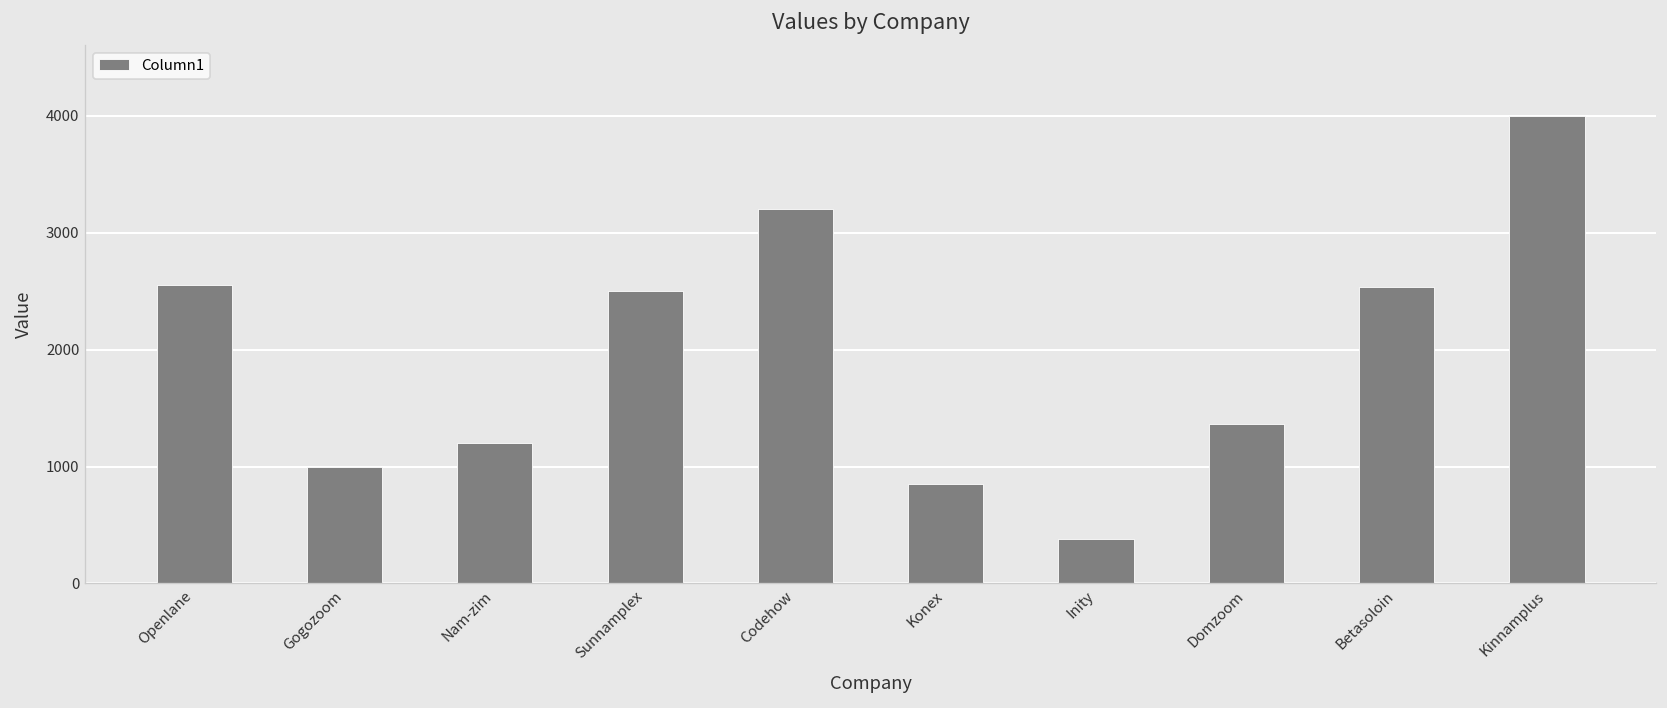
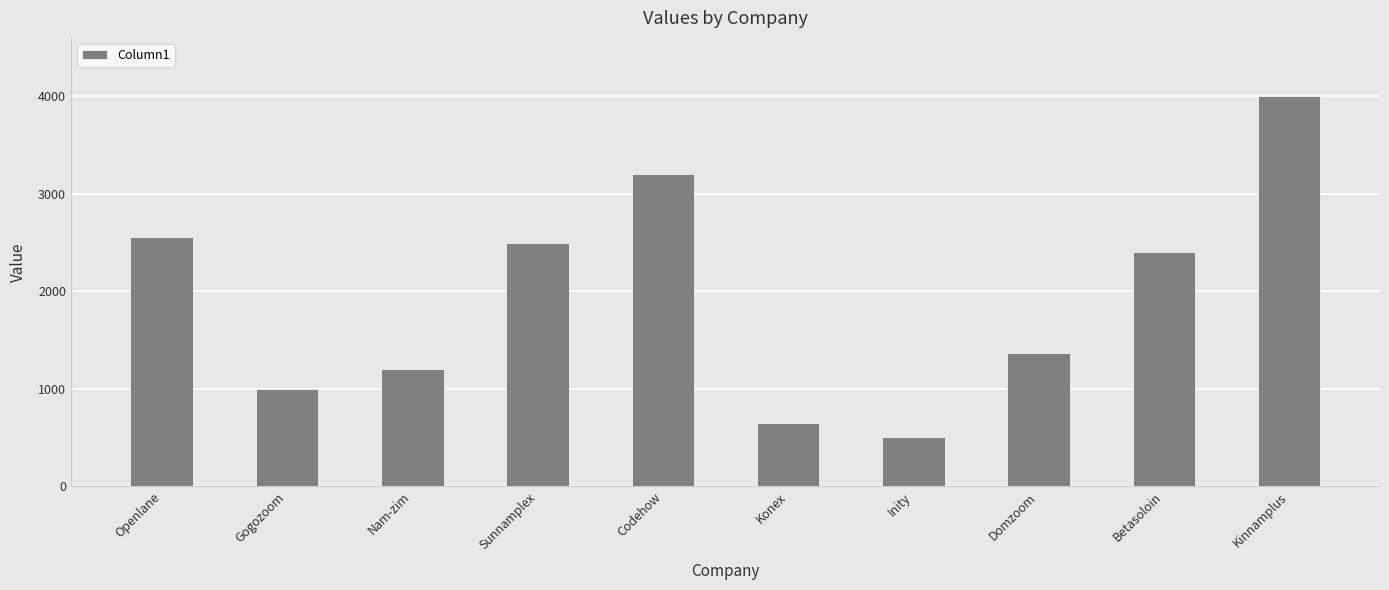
Konex: 900 -> 600
Inity: 400 -> 500
Betasoloin: 2500 -> 2400
